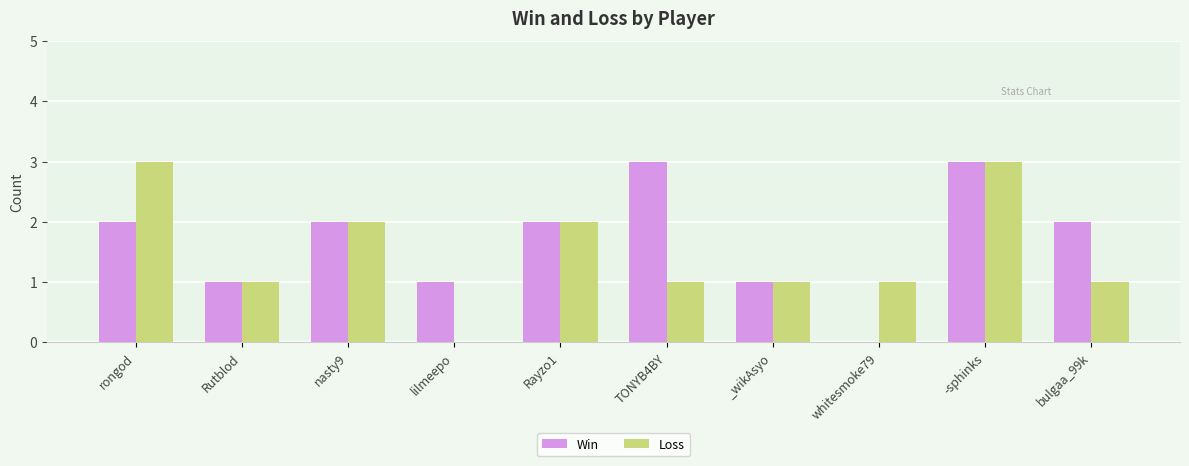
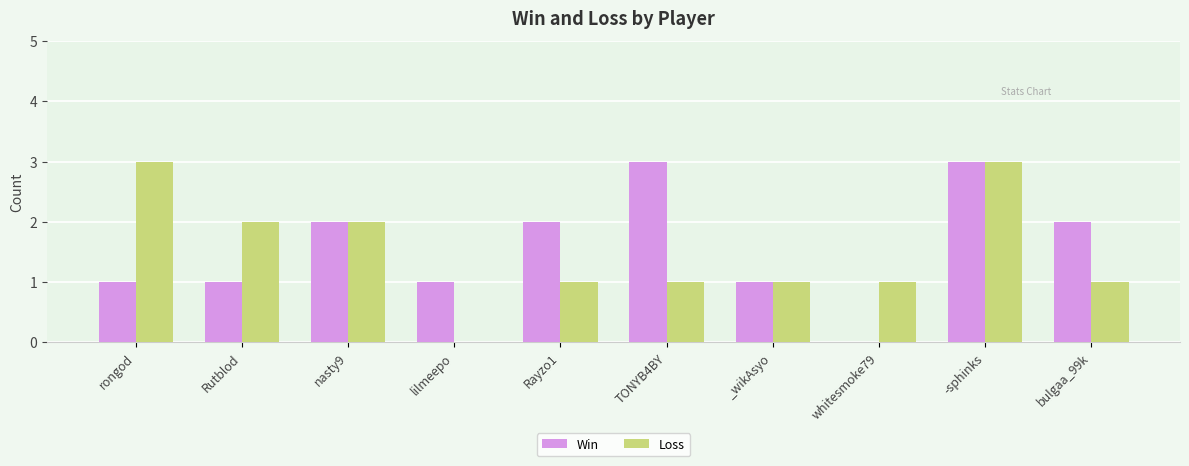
Win, rongod: 2 -> 1
Loss, Rutblod: 1 -> 2
Loss, Rayzo1: 2 -> 1
